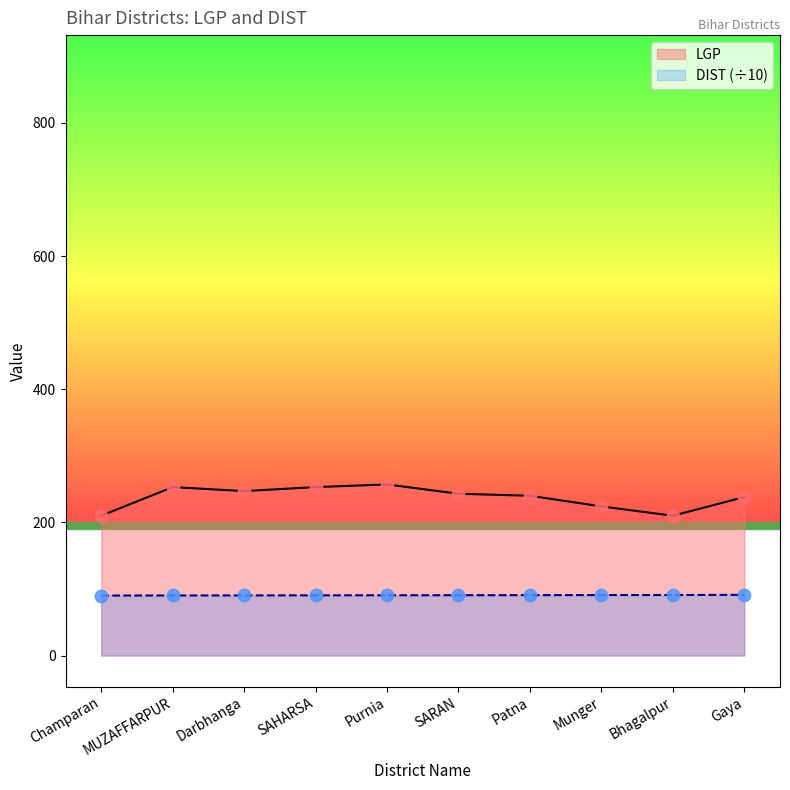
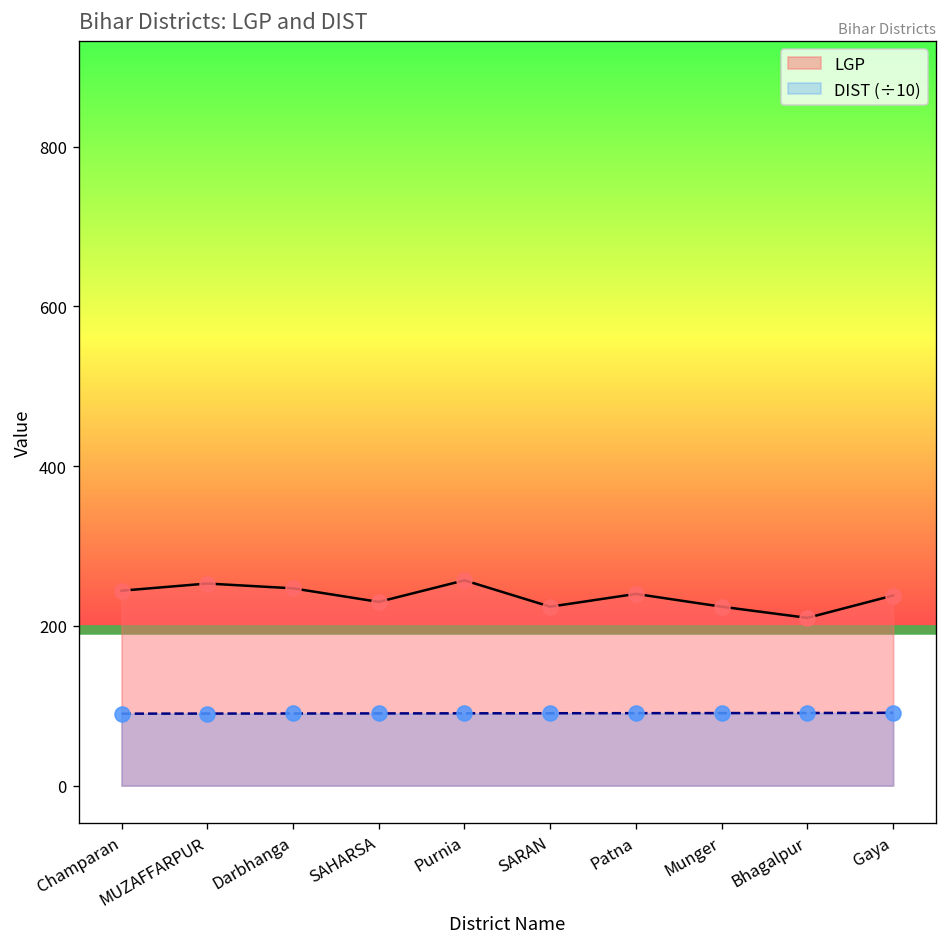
LGP, Champaran: 210 -> 240
LGP, SAHARSA: 250 -> 230
LGP, SARAN: 240 -> 220
